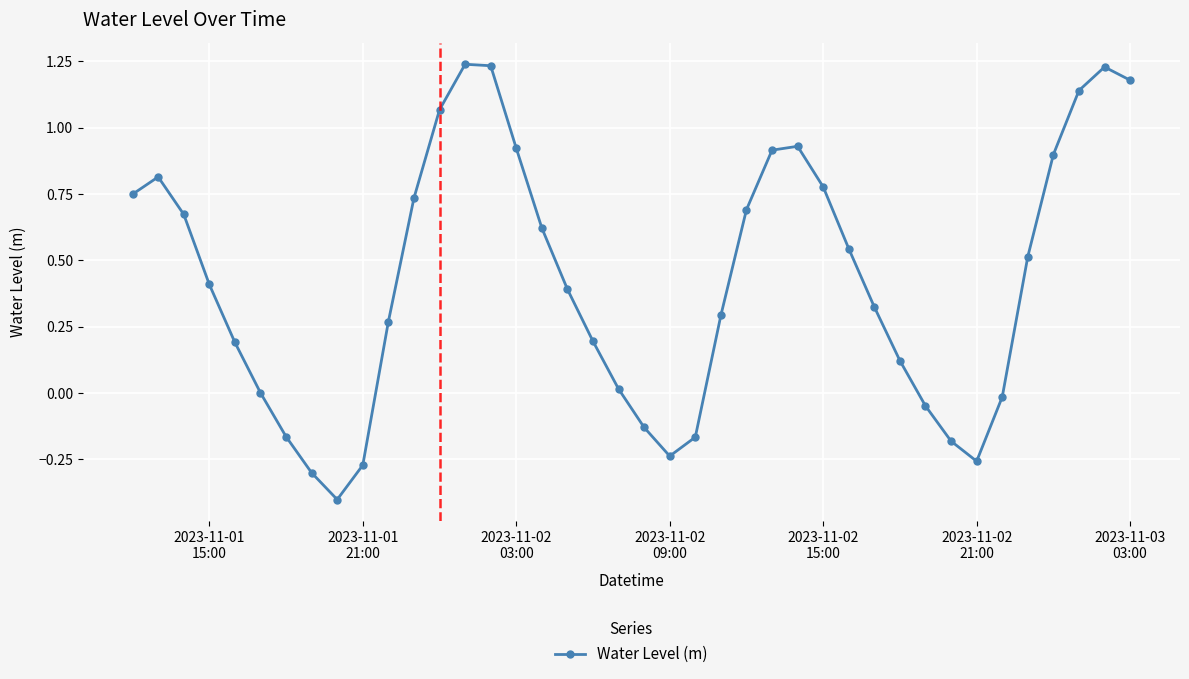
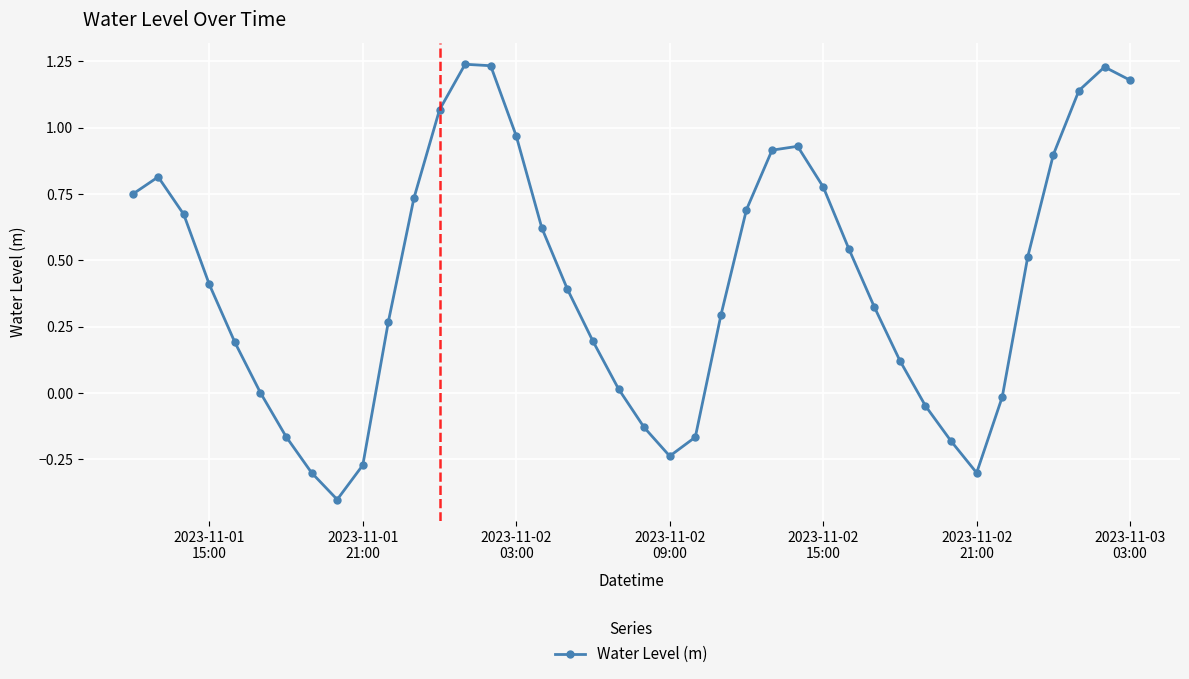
2023-11-02 03:00: 0.92 -> 0.97
2023-11-02 21:00: -0.26 -> -0.30
